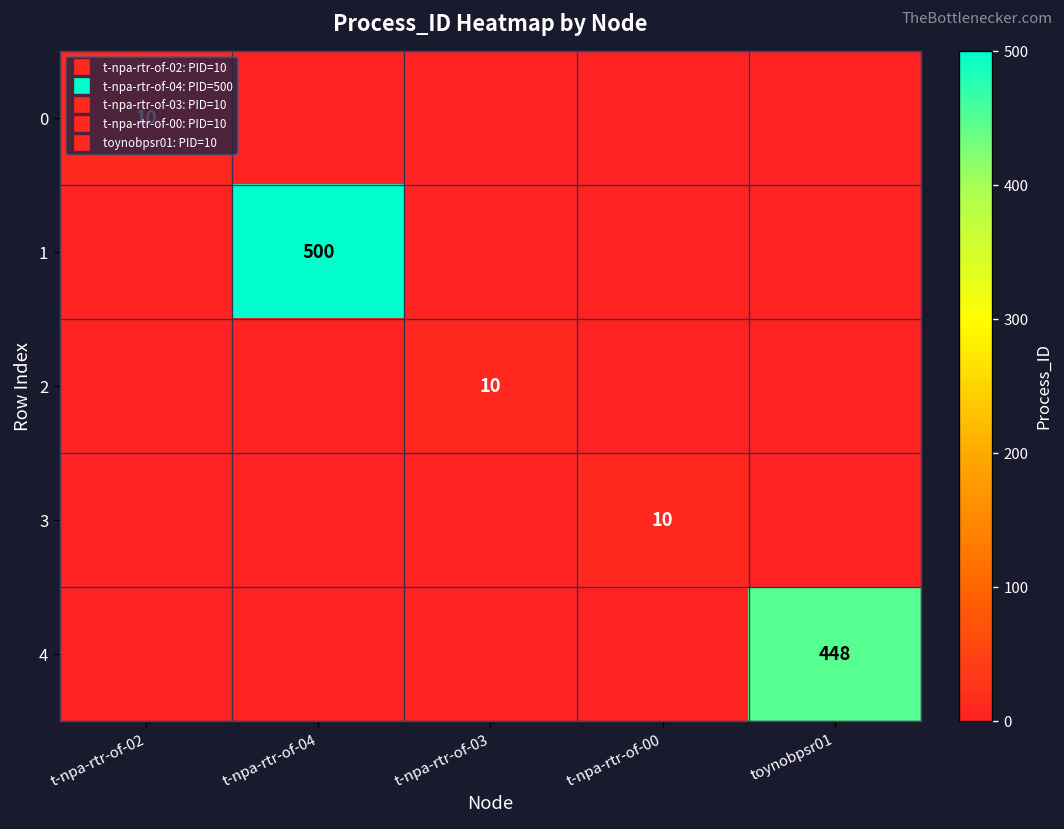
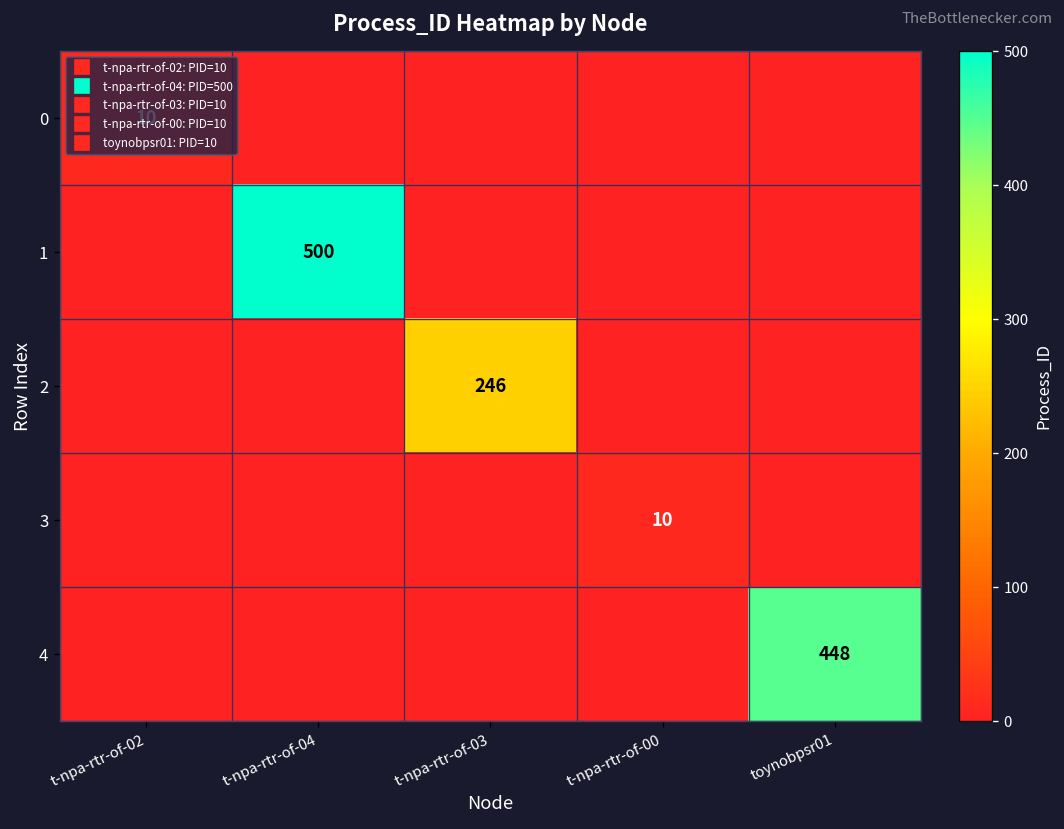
2, t-npa-rtr-of-03: 10 -> 246
